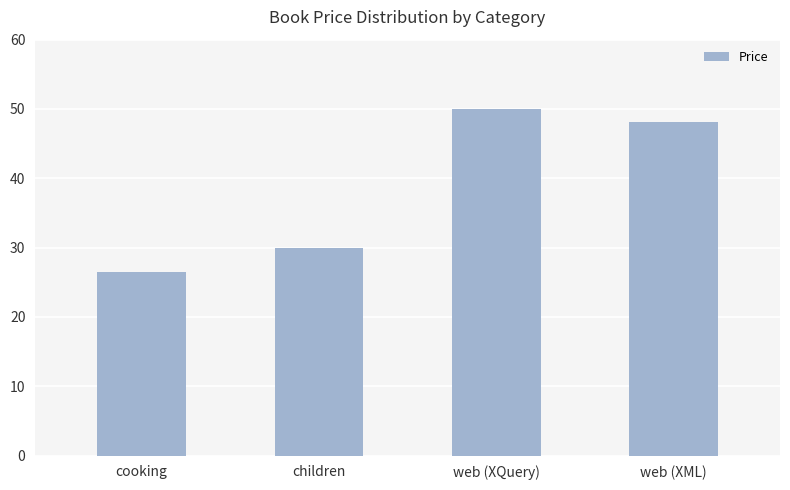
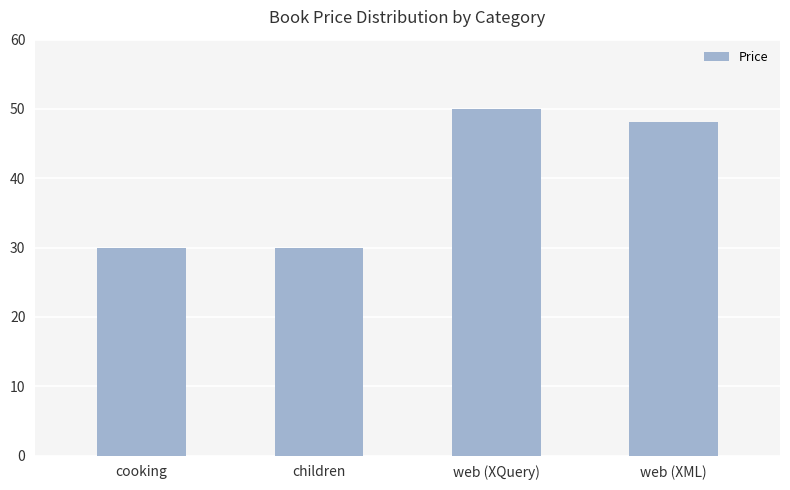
cooking: 27 -> 30
